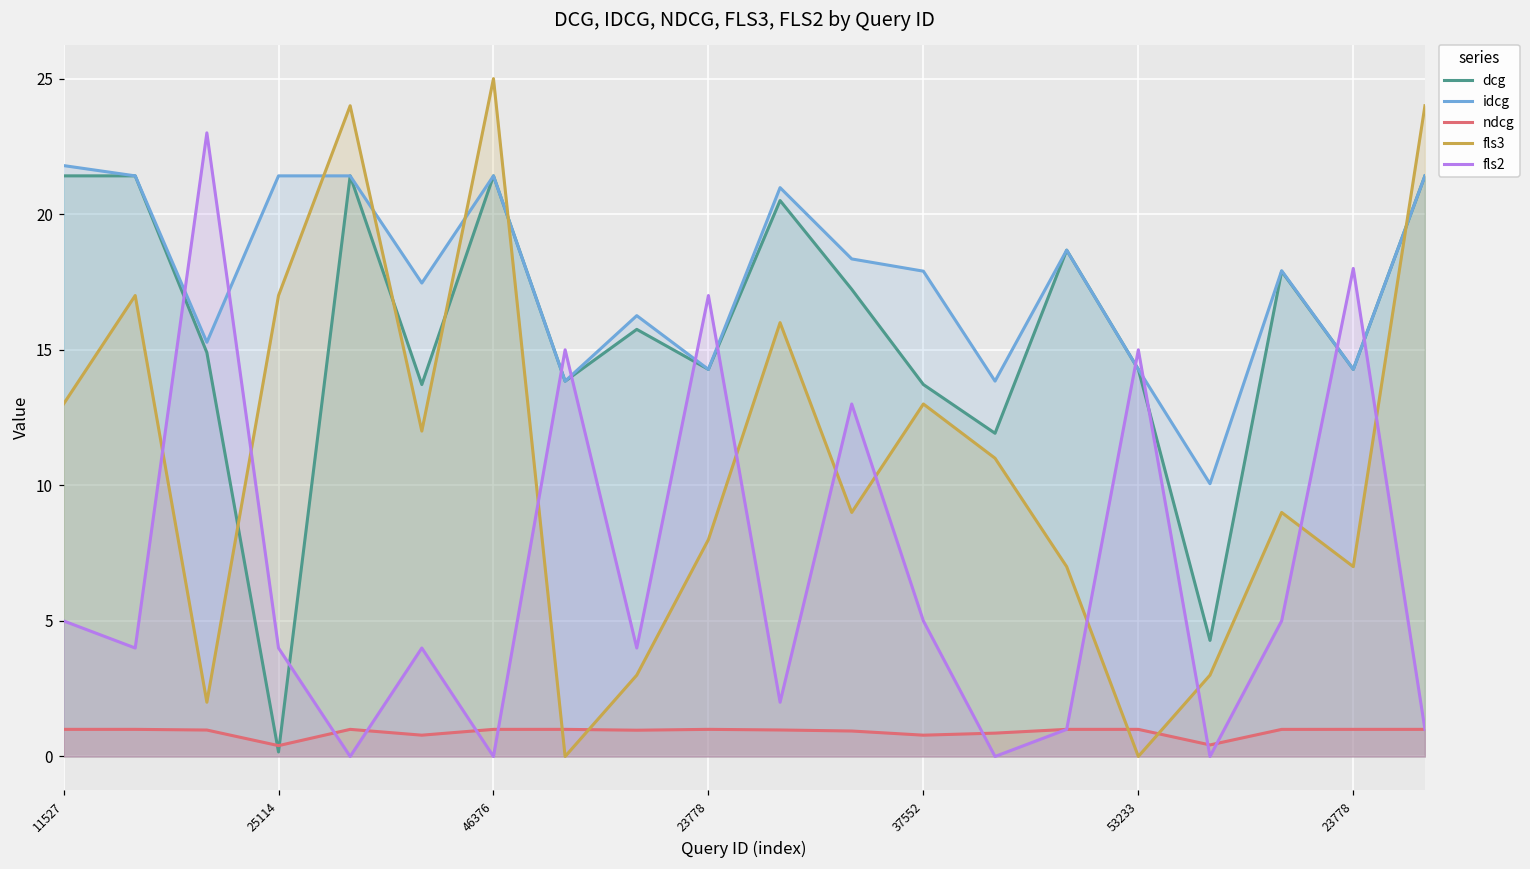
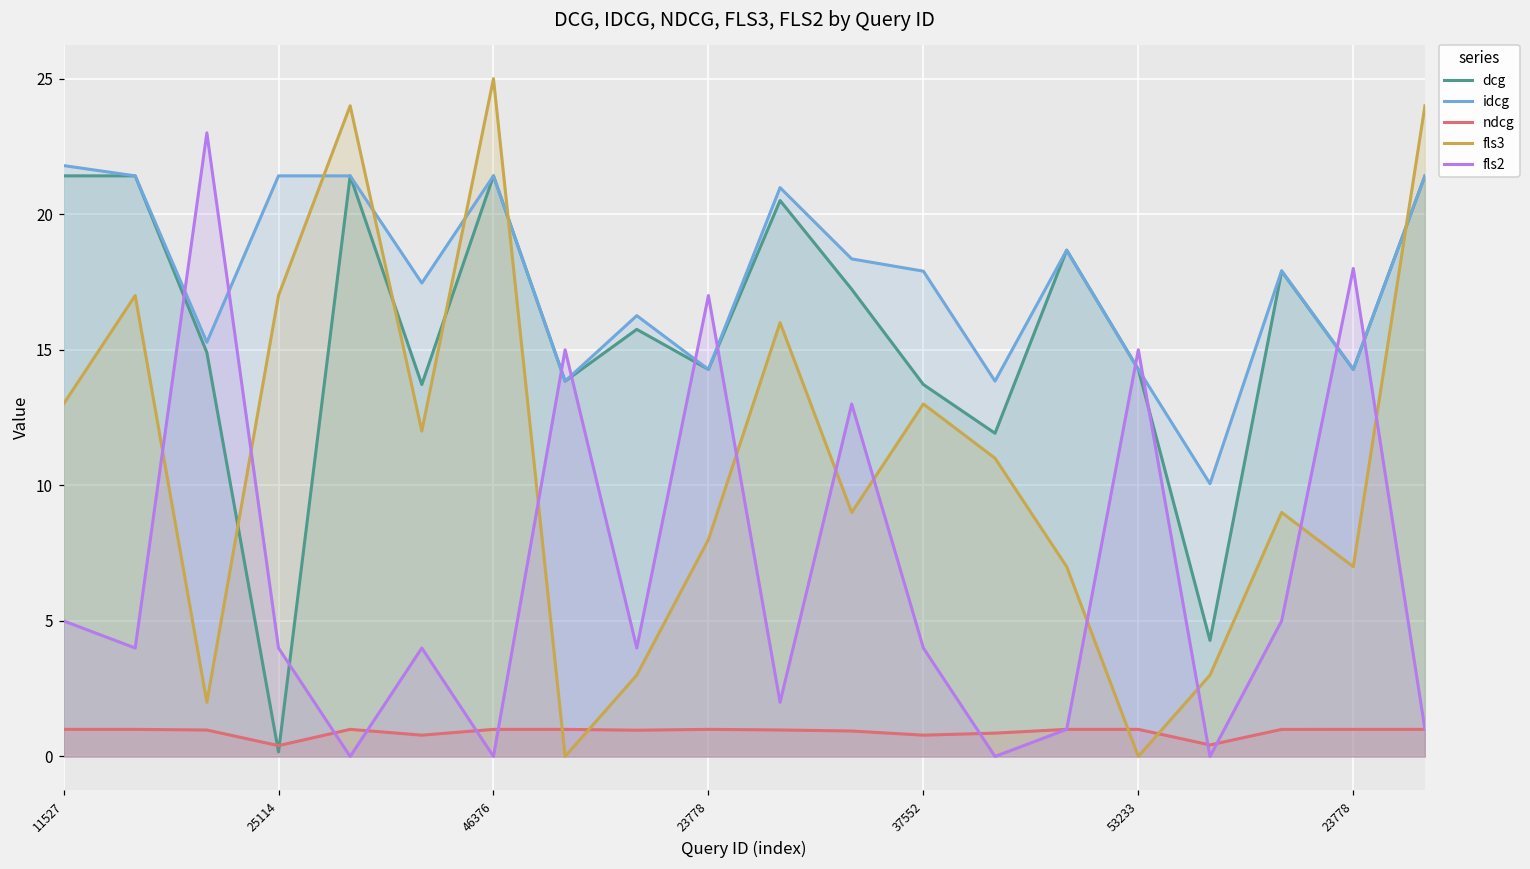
fls2, 37552: 5 -> 4
